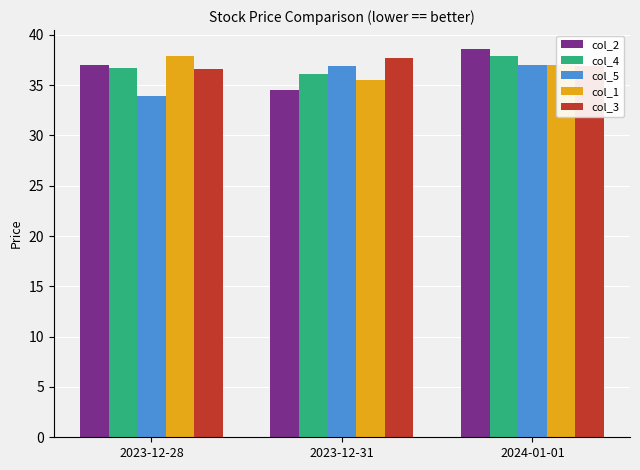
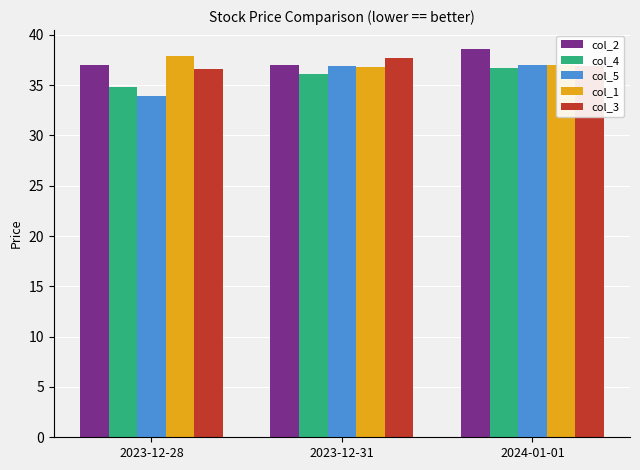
col_4, 2023-12-28: 36.7 -> 34.8
col_2, 2023-12-31: 34.5 -> 37.0
col_1, 2023-12-31: 35.5 -> 36.8
col_4, 2024-01-01: 37.9 -> 36.8
